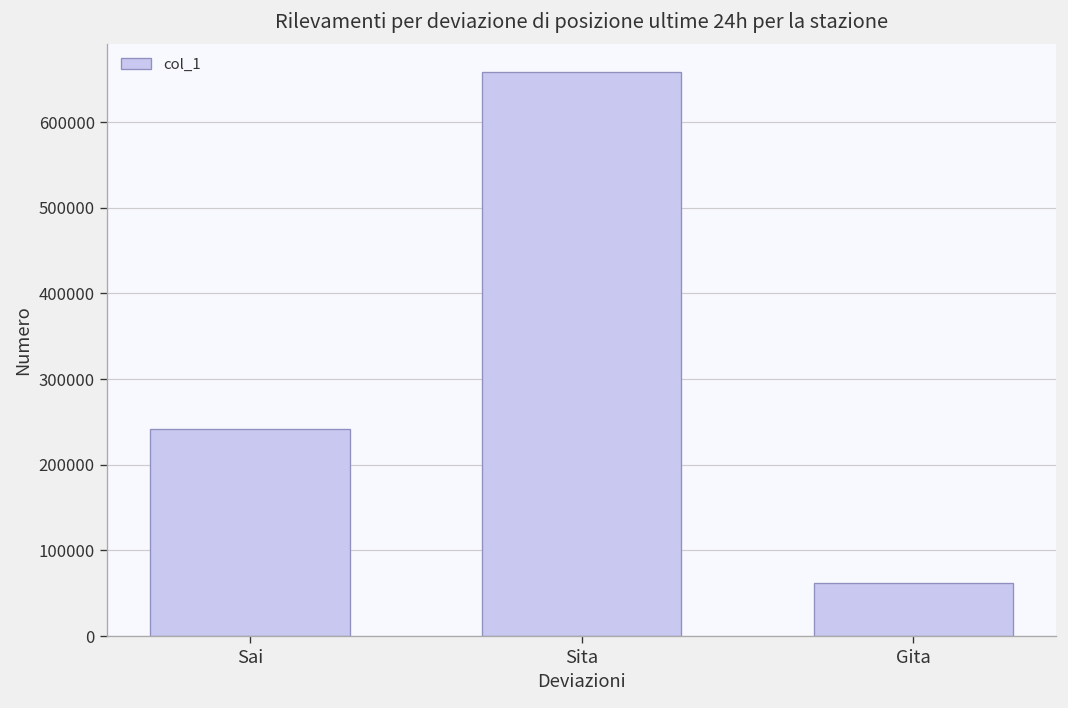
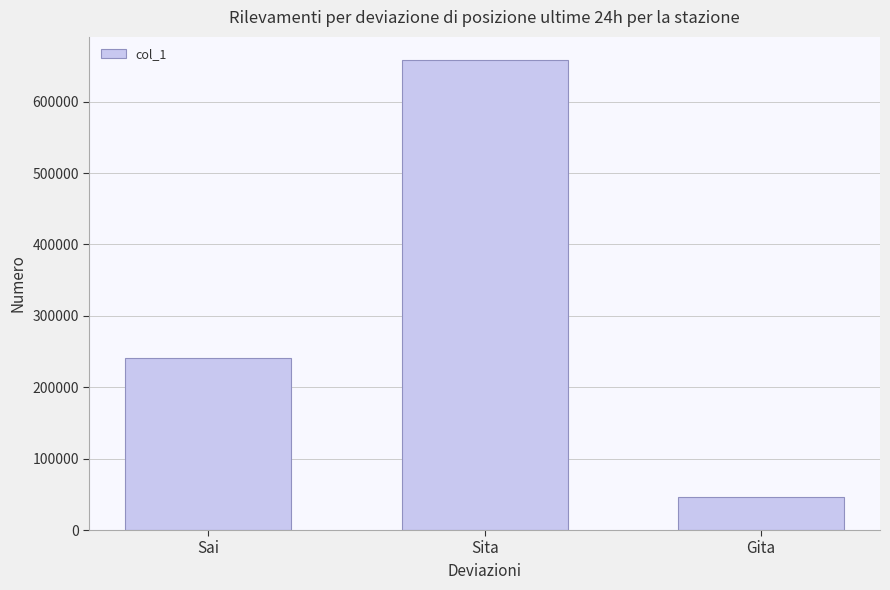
Gita: 60000 -> 50000
